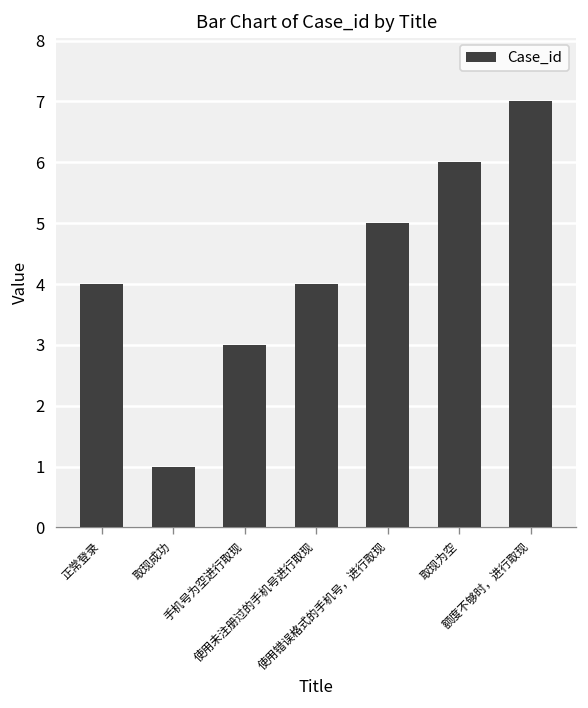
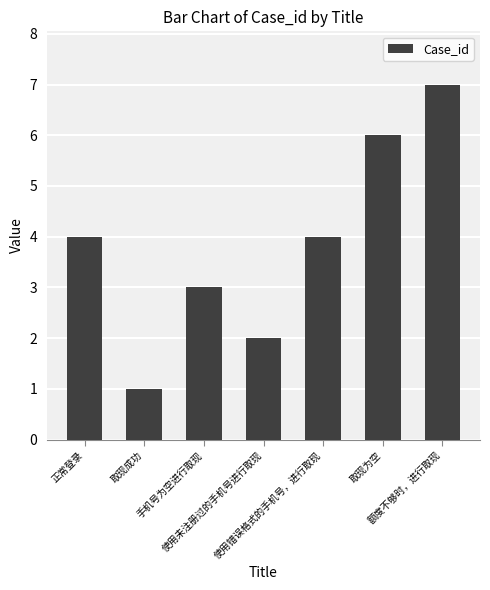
使用未注册过的手机号进行取现: 4 -> 2
使用错误格式的手机号，进行取现: 5 -> 4
